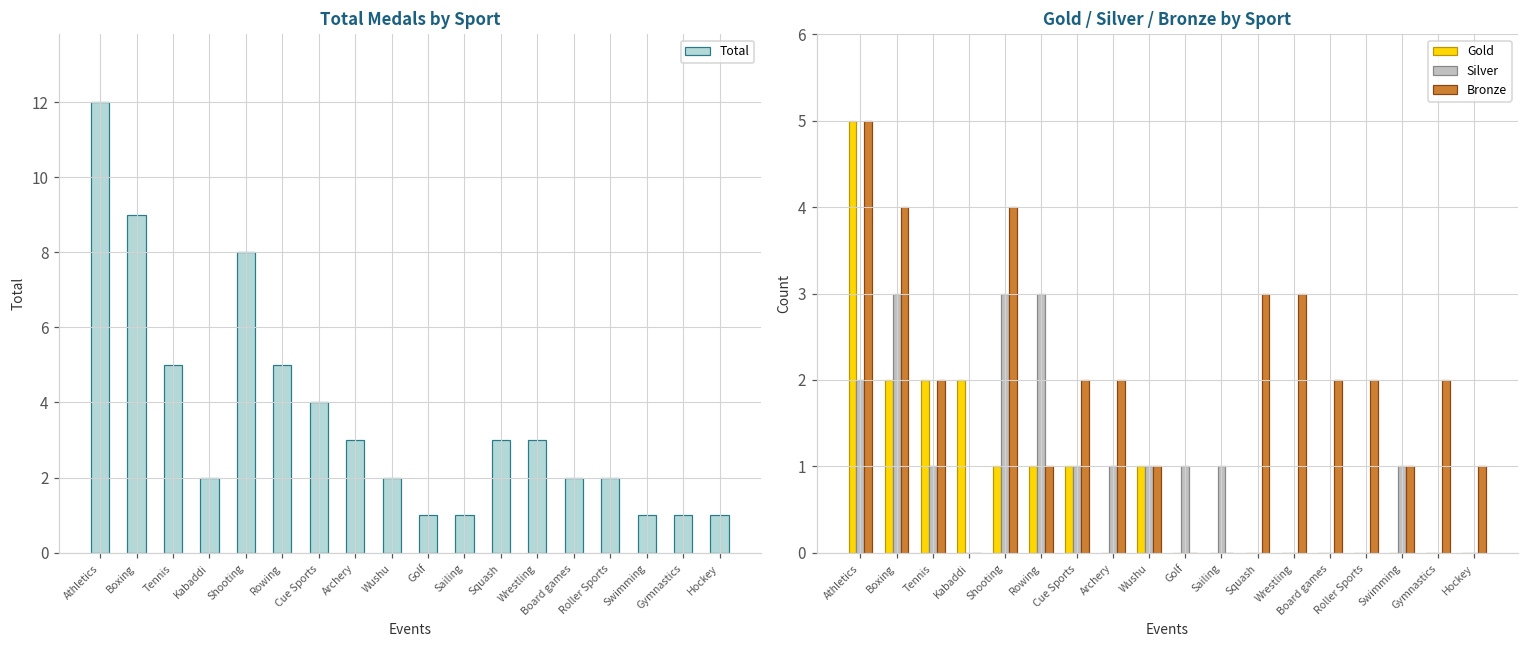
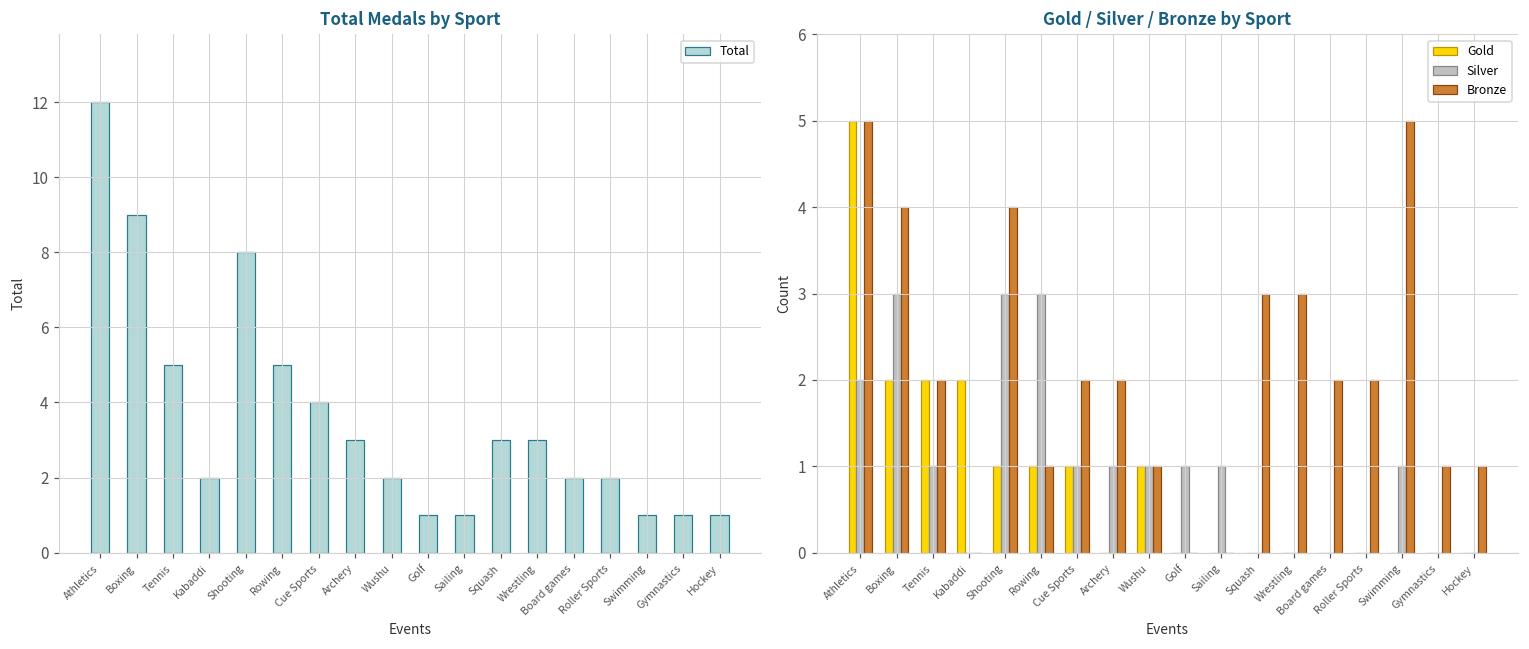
Gold / Silver / Bronze by Sport, Bronze, Swimming: 1 -> 5
Gold / Silver / Bronze by Sport, Bronze, Gymnastics: 2 -> 1
